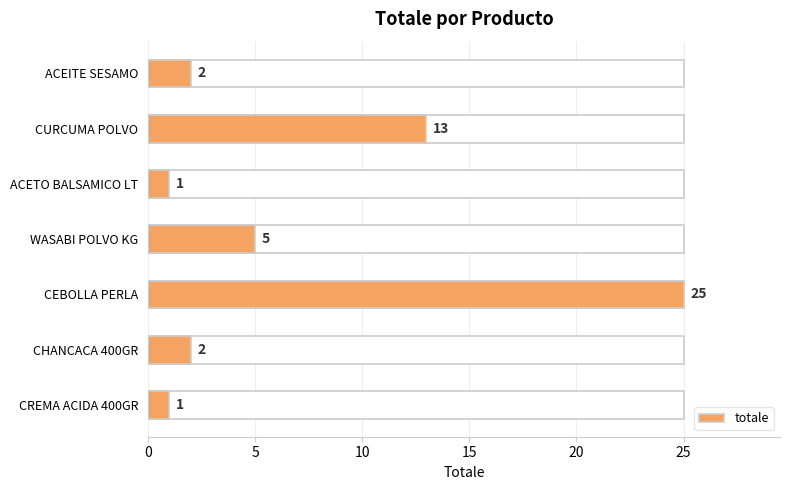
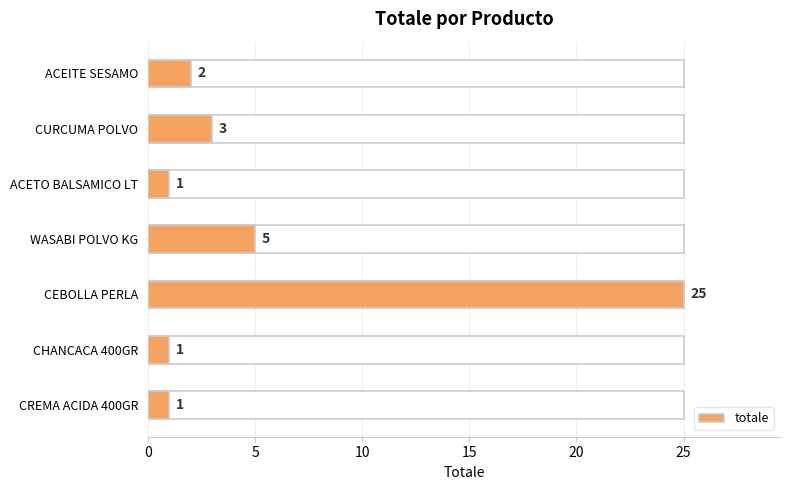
totale, CURCUMA POLVO: 13 -> 3
totale, CHANCACA 400GR: 2 -> 1
